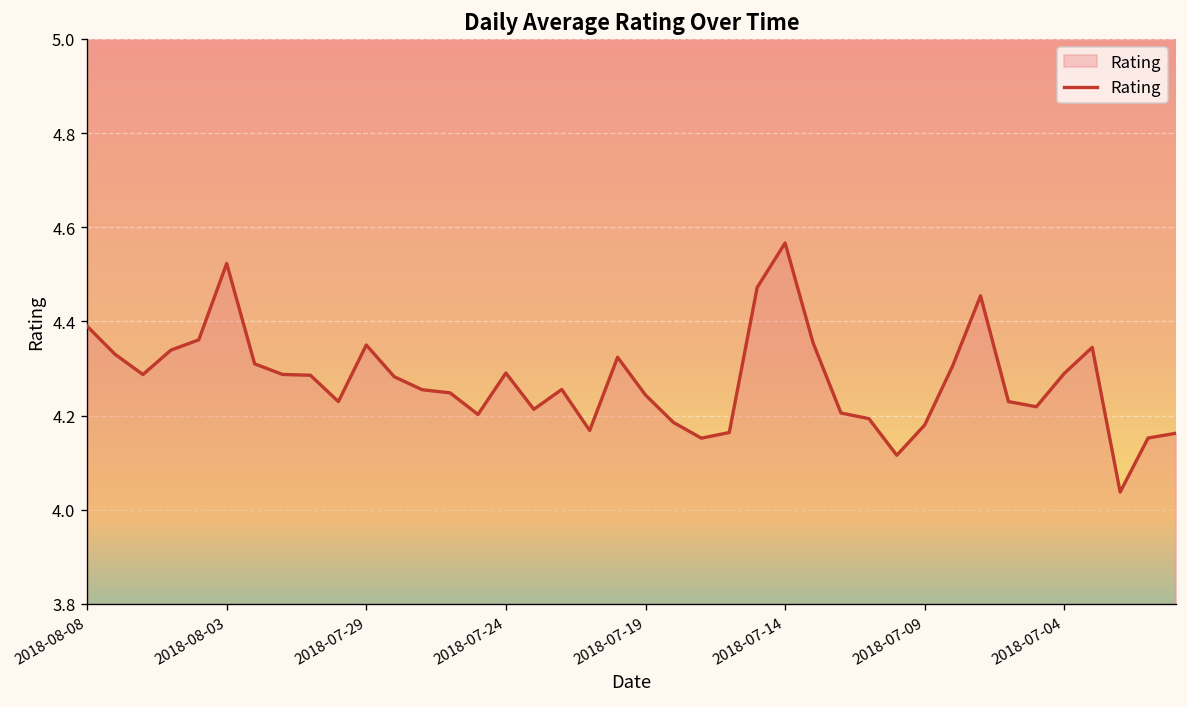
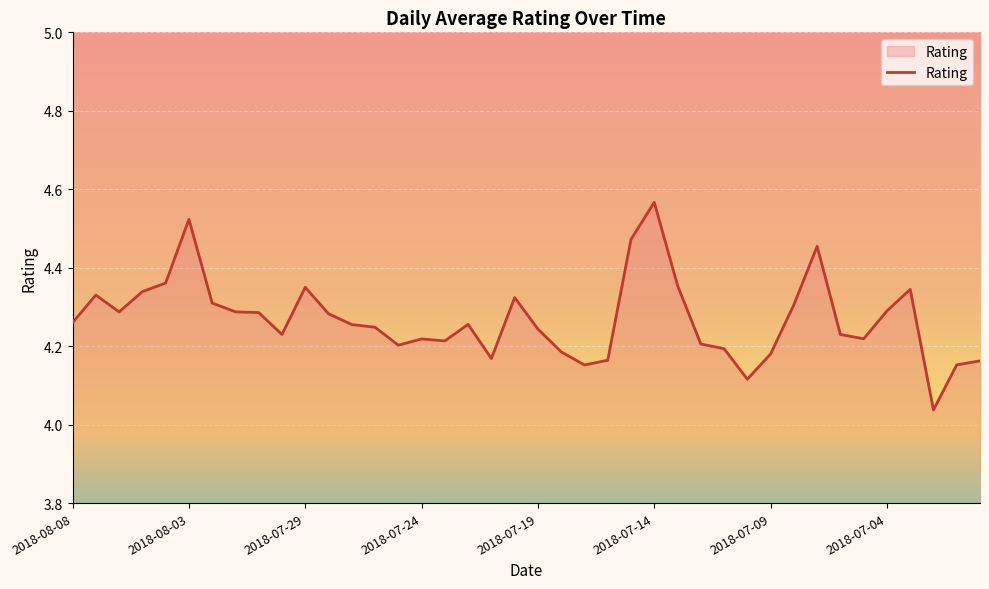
2018-08-08: 4.39 -> 4.26
2018-07-24: 4.29 -> 4.22
